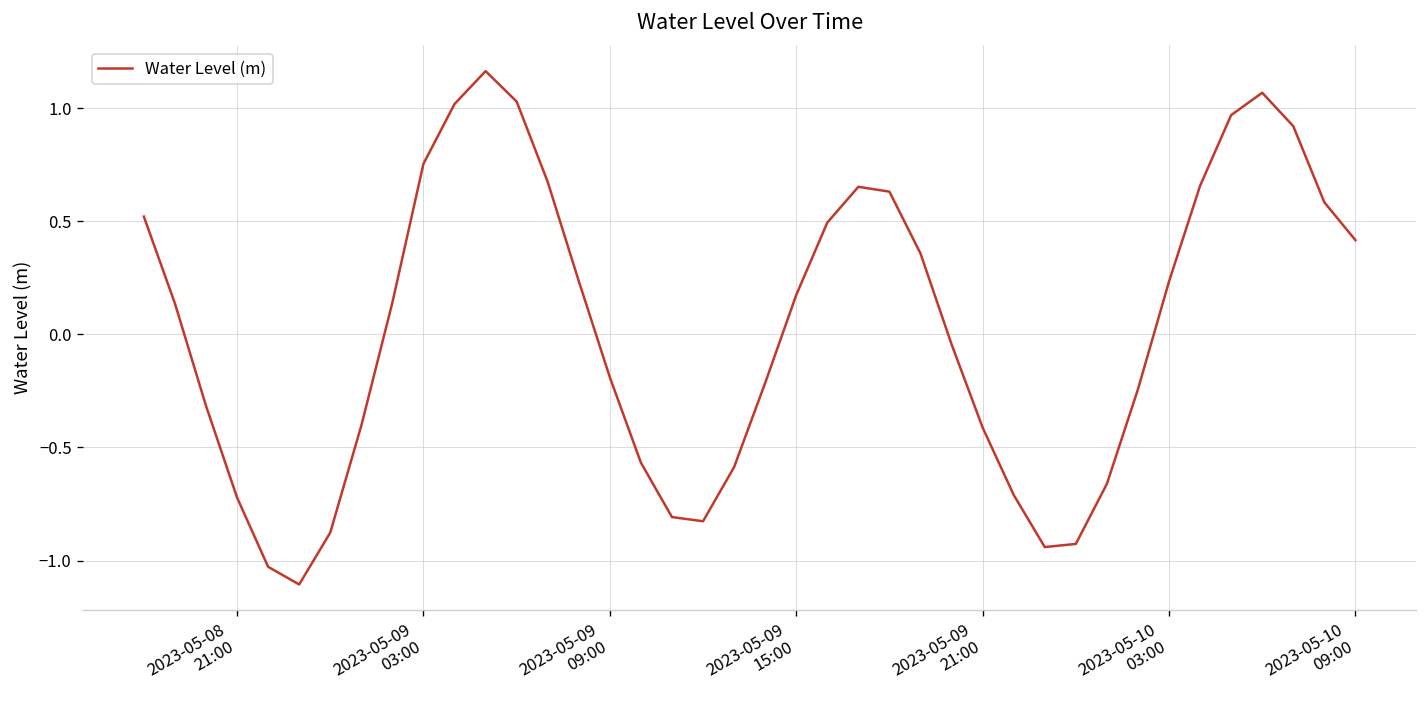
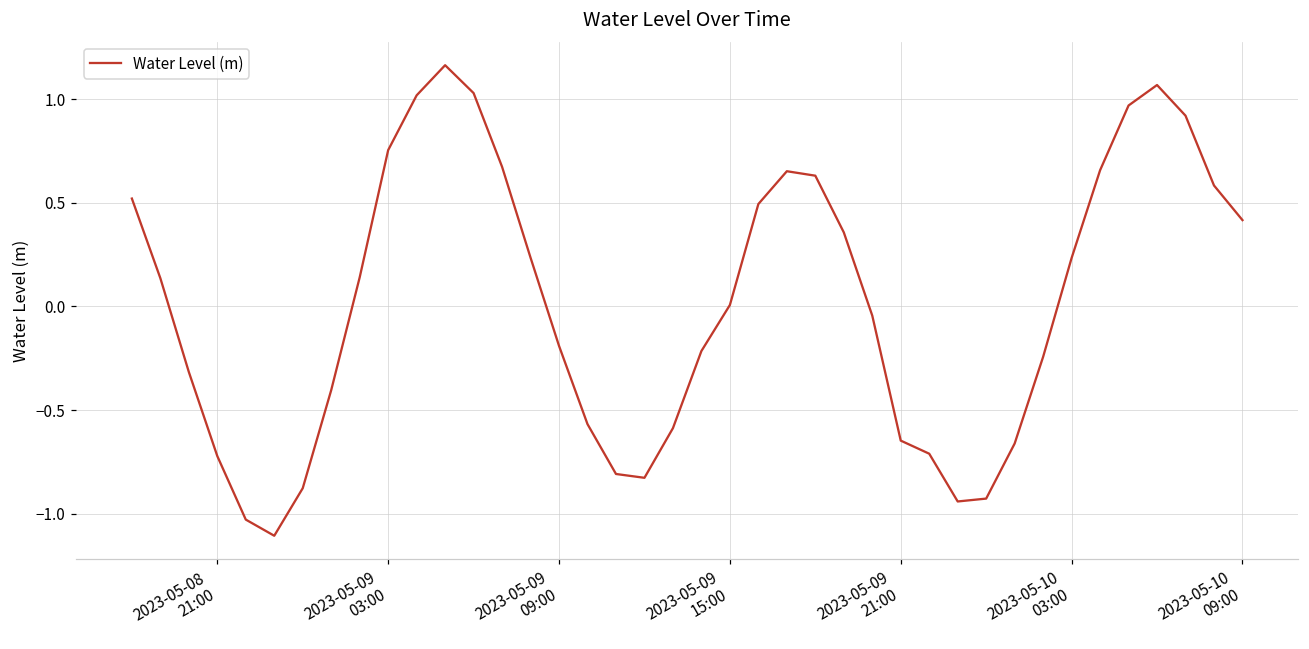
2023-05-09 15:00: 0.17 -> 0.01
2023-05-09 21:00: -0.41 -> -0.65
